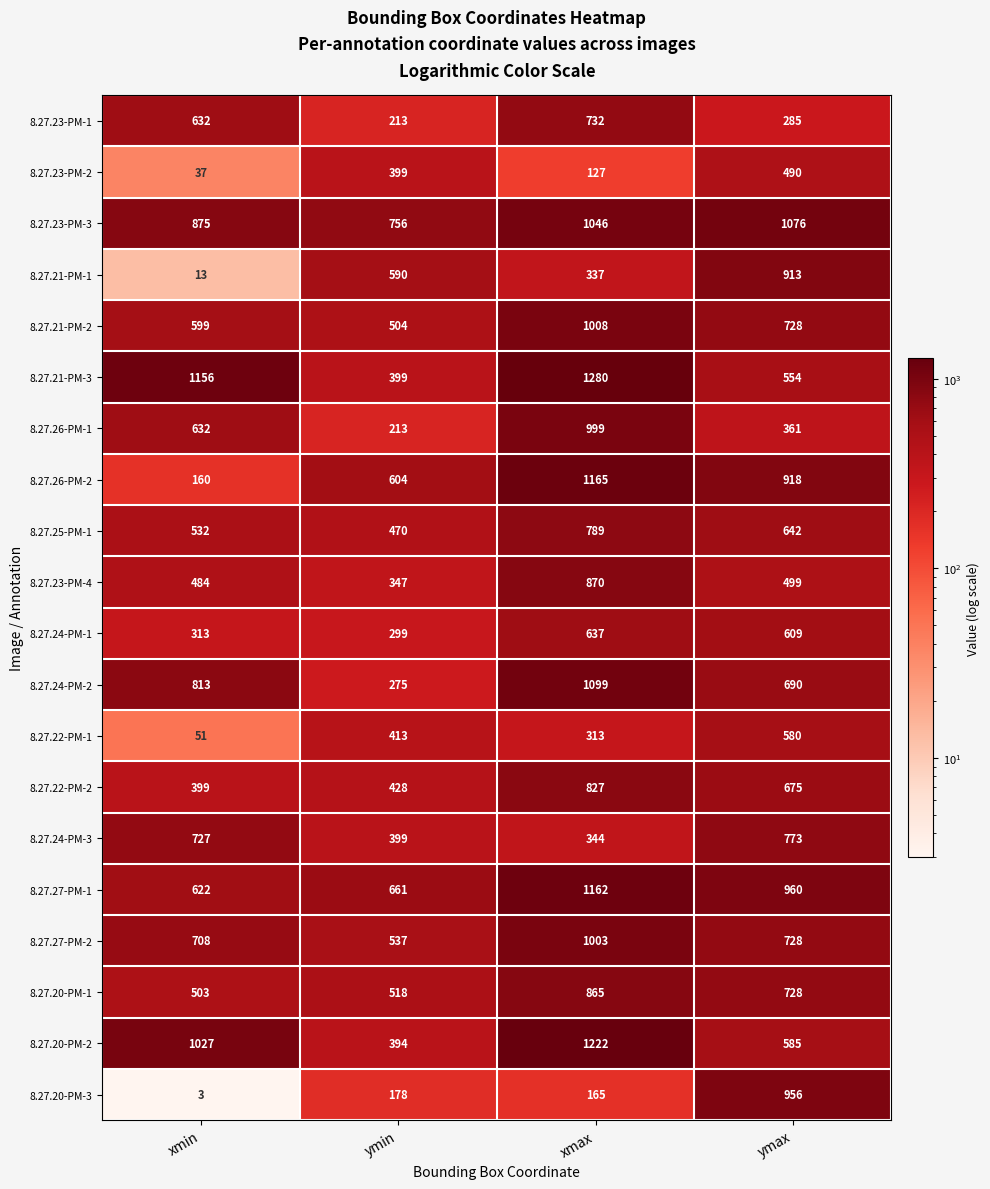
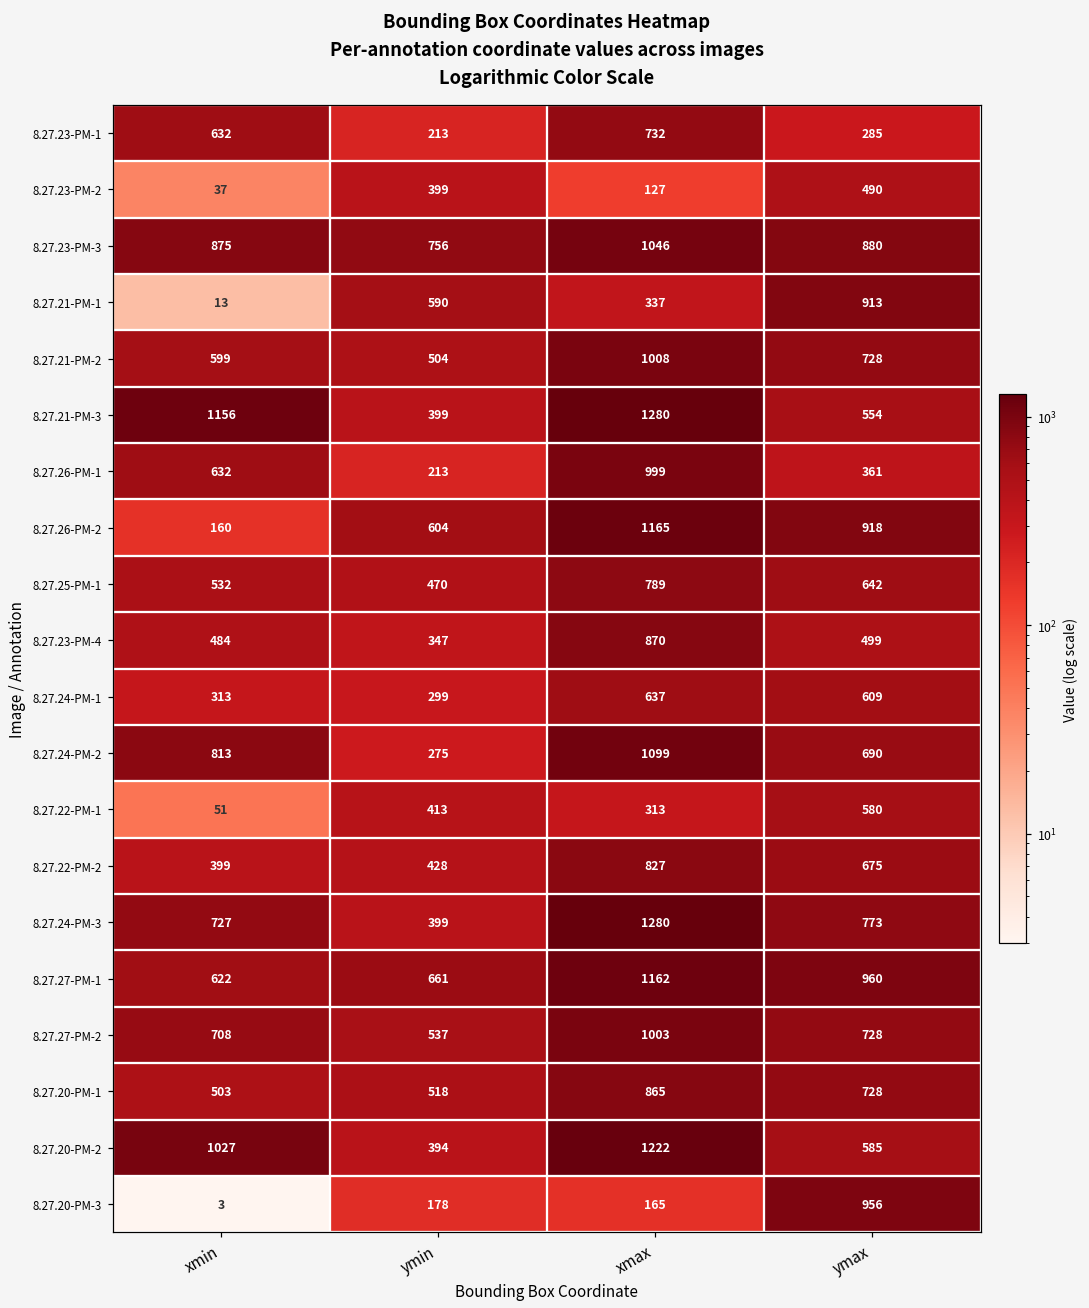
8.27.23-PM-3, ymax: 1076 -> 880
8.27.24-PM-3, xmax: 344 -> 1280
